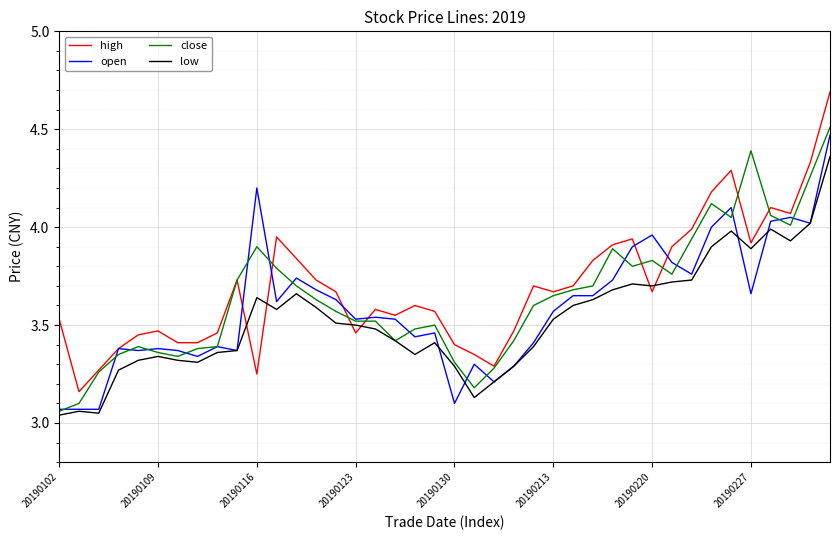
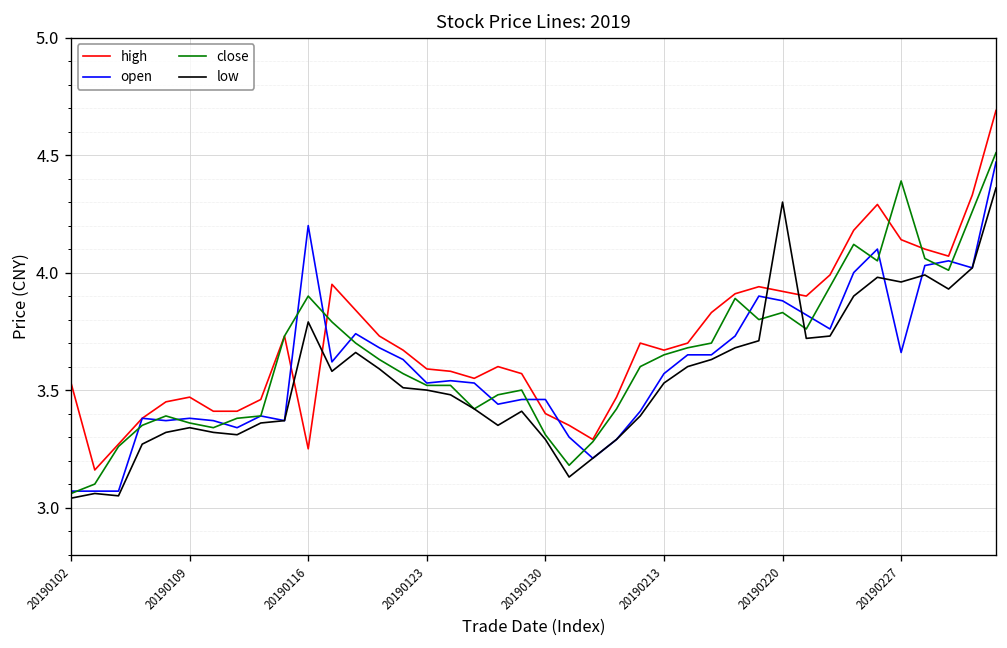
low, 20190116: 3.64 -> 3.79
high, 20190123: 3.46 -> 3.59
open, 20190130: 3.10 -> 3.46
high, 20190220: 3.67 -> 3.92
open, 20190220: 3.96 -> 3.88
low, 20190220: 3.7 -> 4.3
high, 20190227: 3.92 -> 4.14
low, 20190227: 3.89 -> 3.96
